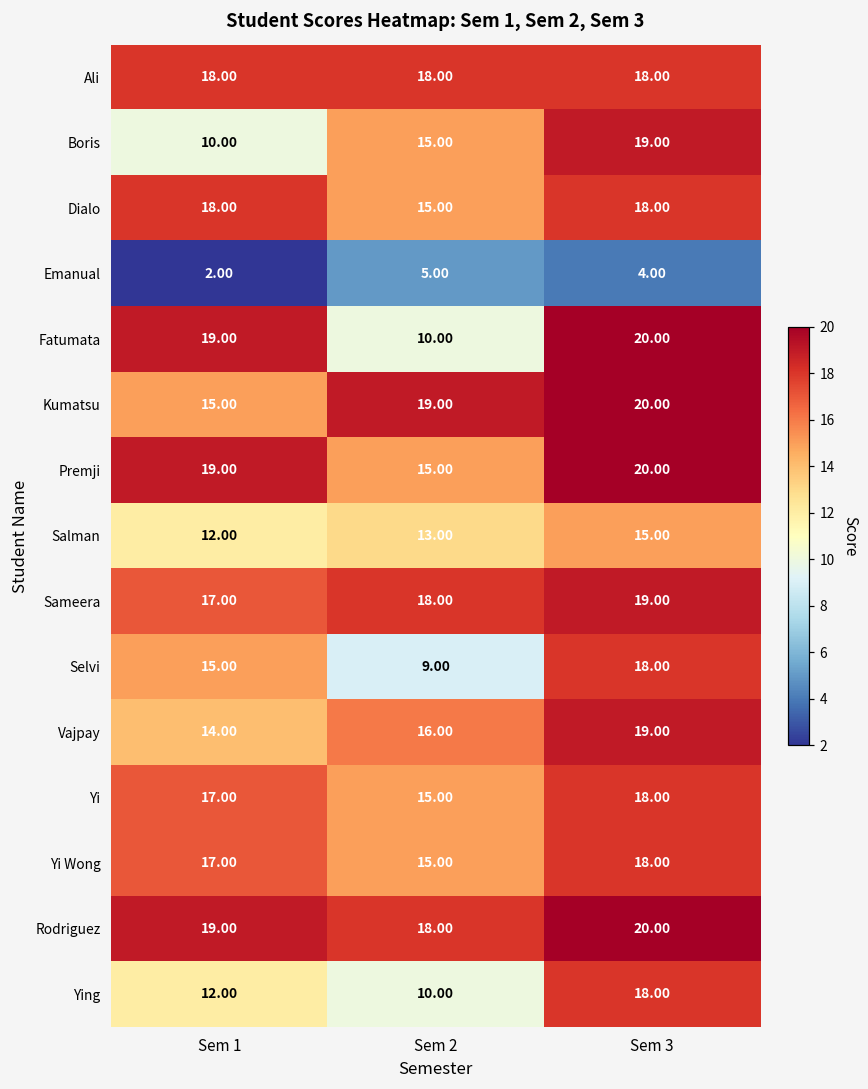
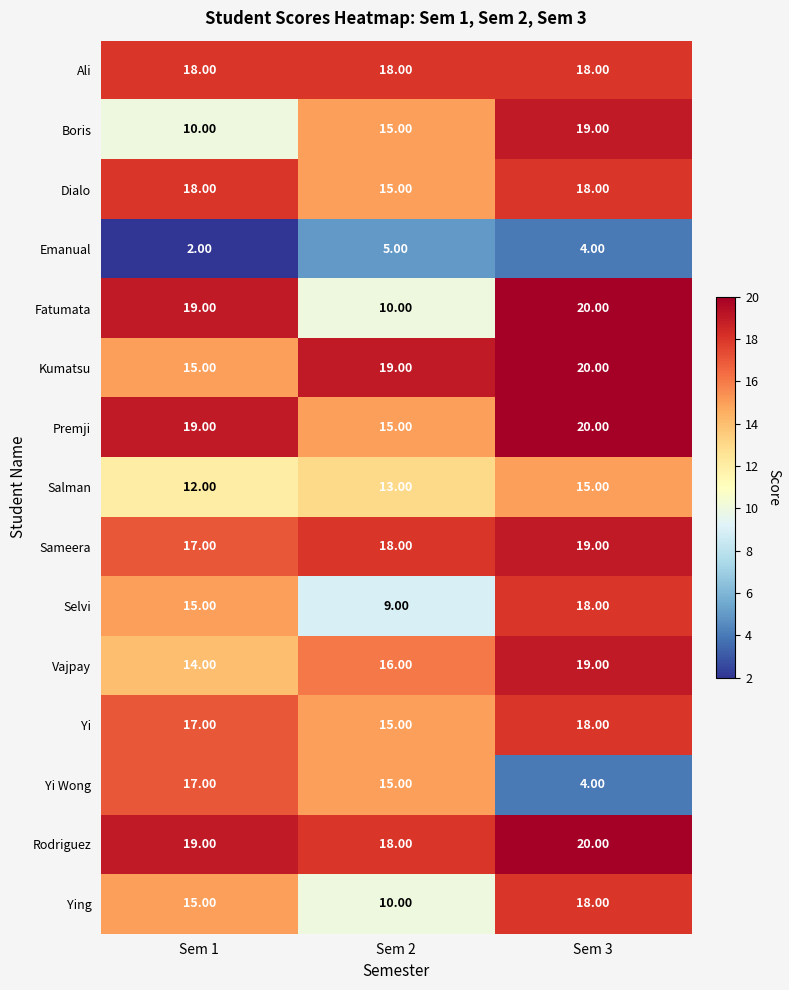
Yi Wong, Sem 3: 18.00 -> 4.00
Ying, Sem 1: 12.00 -> 15.00
